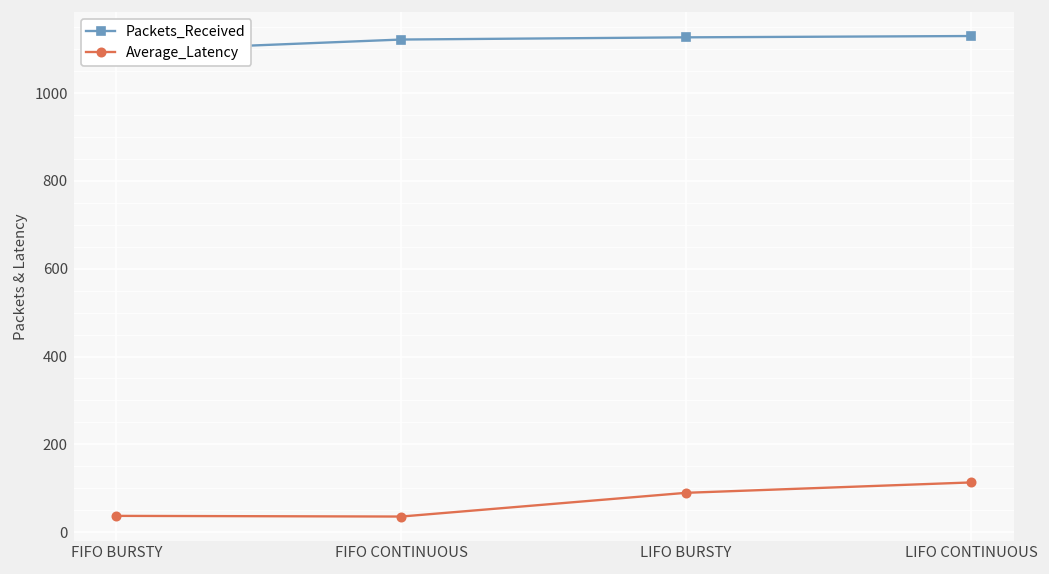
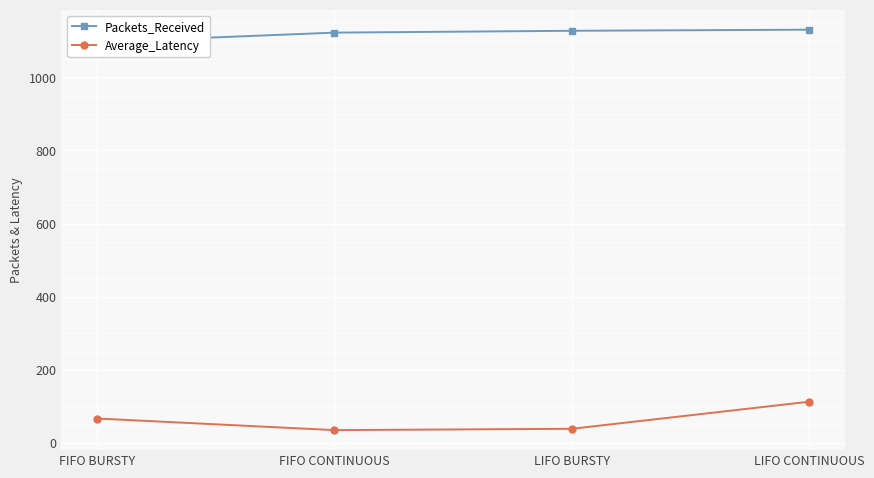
Average_Latency, FIFO BURSTY: 40 -> 70
Average_Latency, LIFO BURSTY: 90 -> 40
